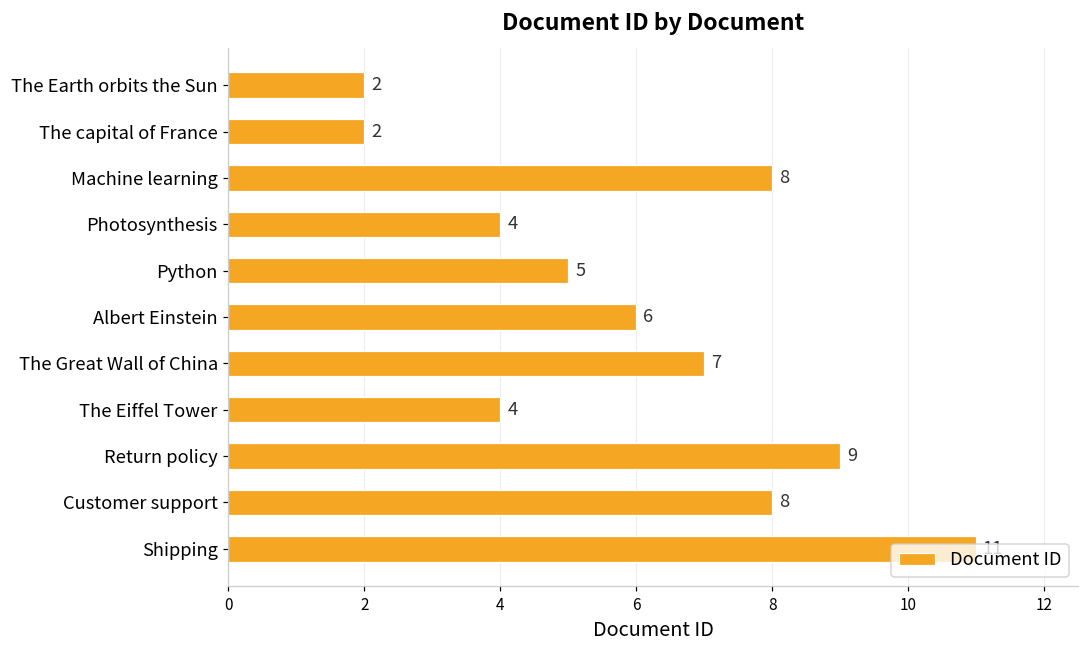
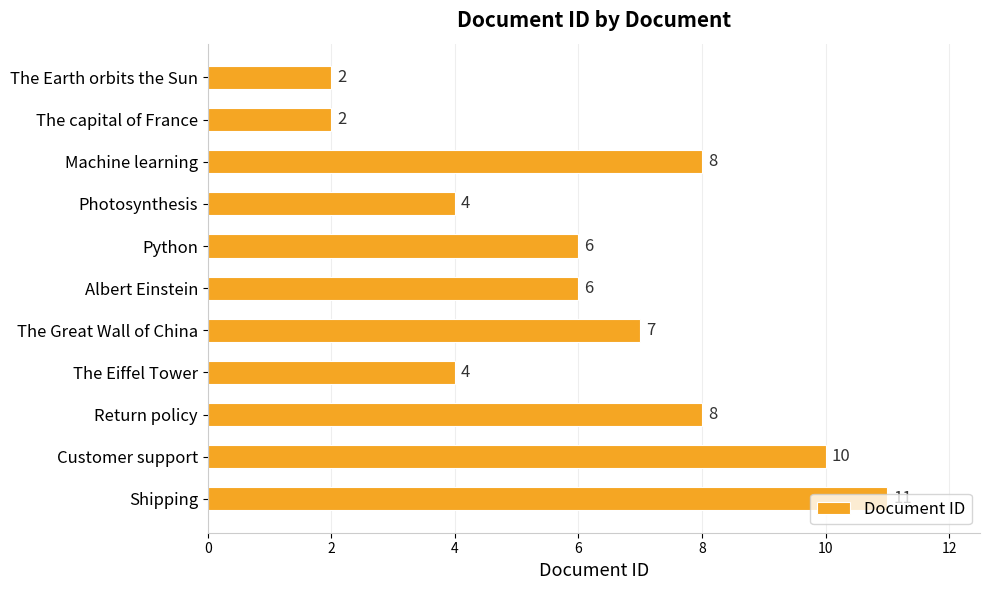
Python: 5 -> 6
Return policy: 9 -> 8
Customer support: 8 -> 10
